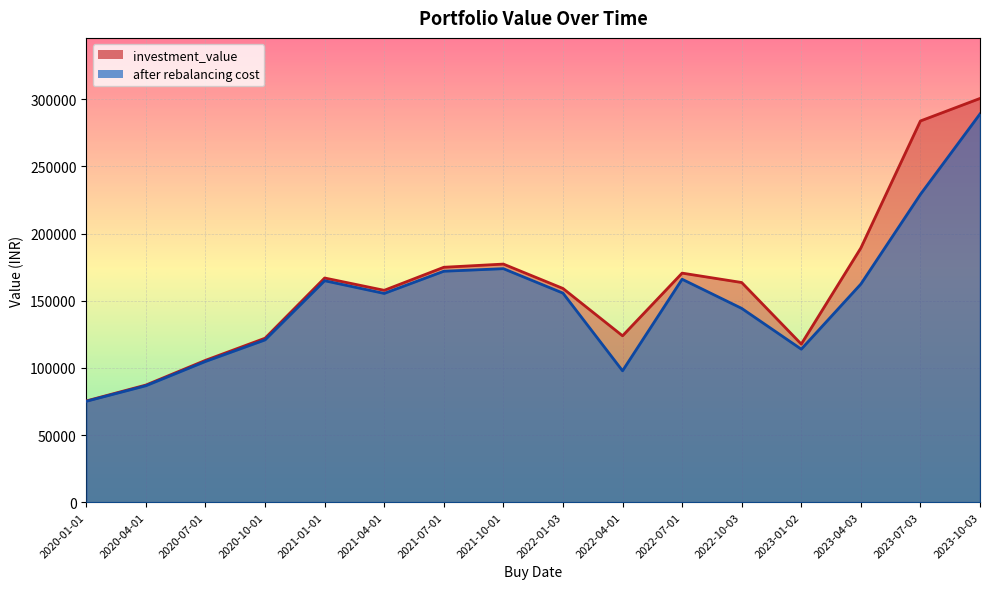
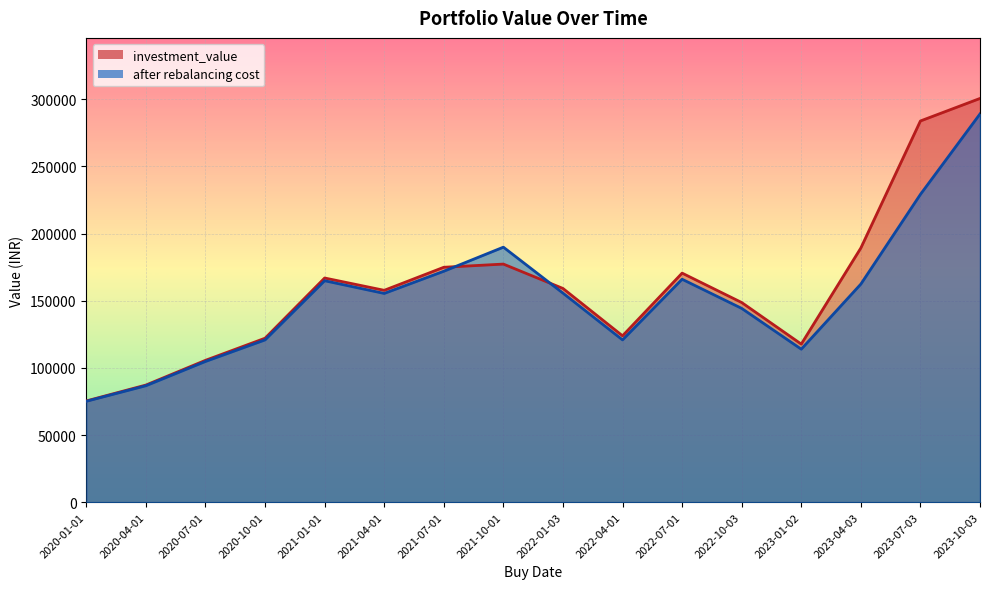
after rebalancing cost, 2021-10-01: 174000 -> 190000
after rebalancing cost, 2022-04-01: 98000 -> 121000
investment_value, 2022-10-03: 164000 -> 149000
